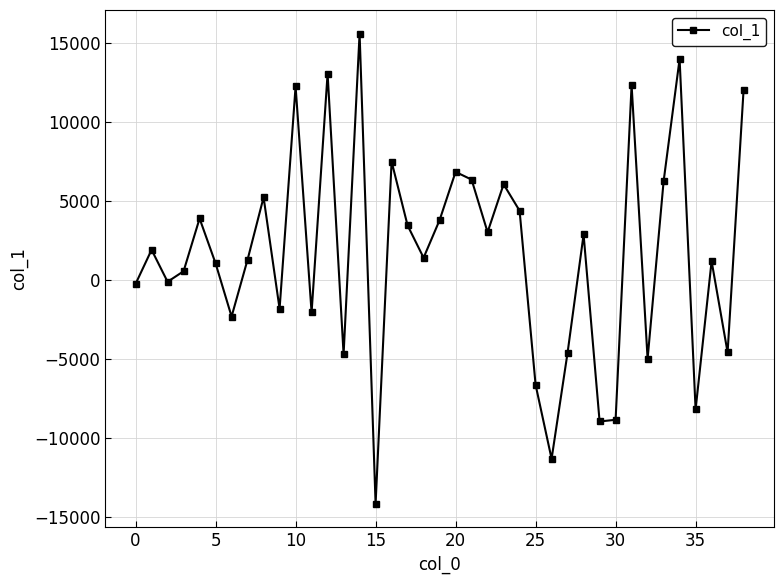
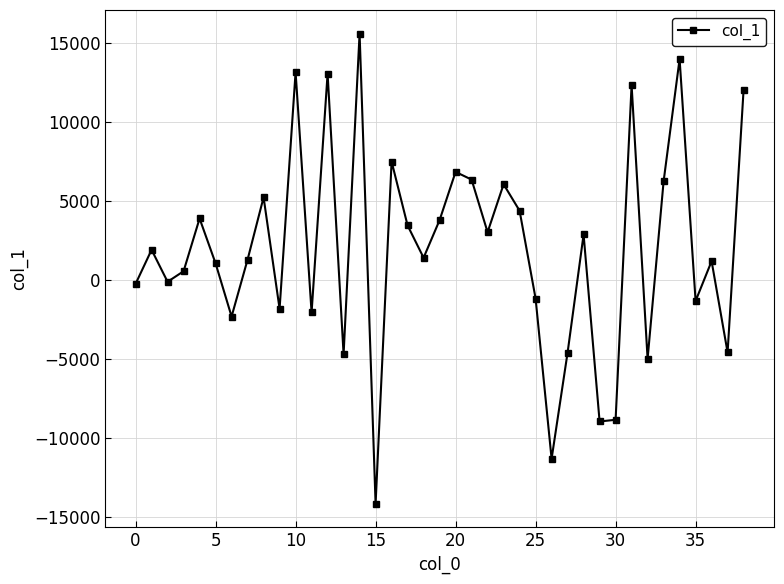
10: 12200 -> 13100
25: -6600 -> -1200
35: -8200 -> -1300
